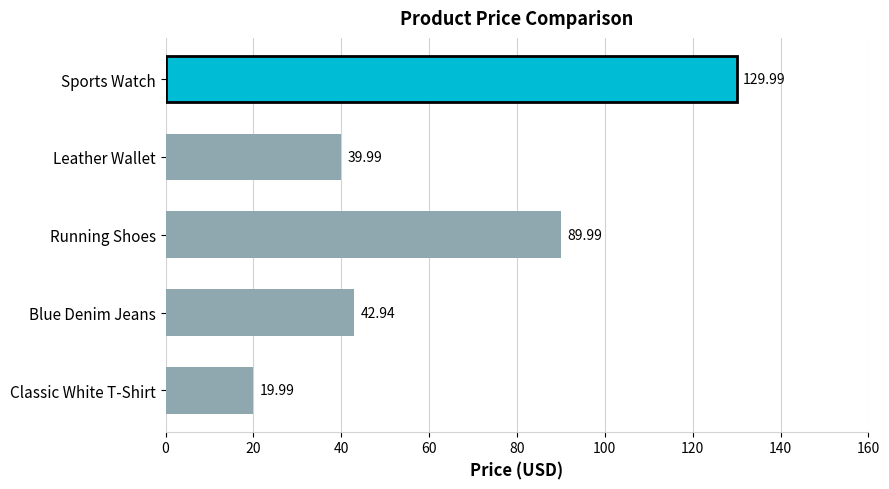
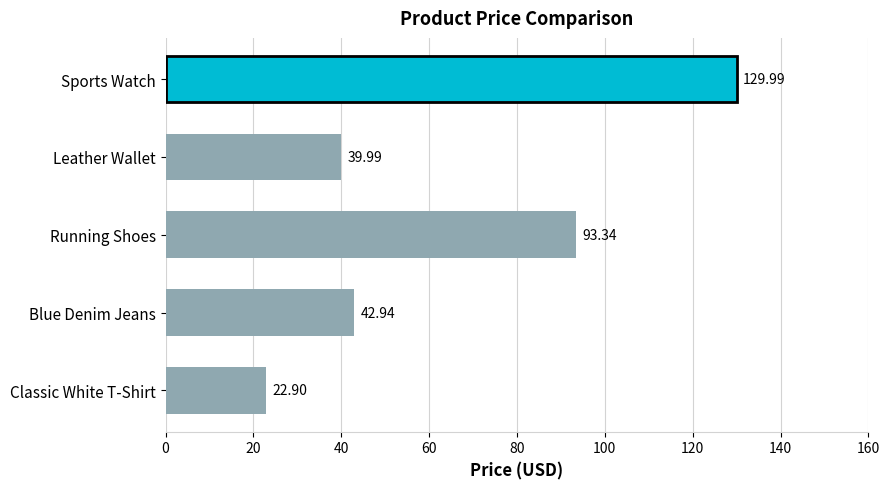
Running Shoes: 89.99 -> 93.34
Classic White T-Shirt: 19.99 -> 22.90
